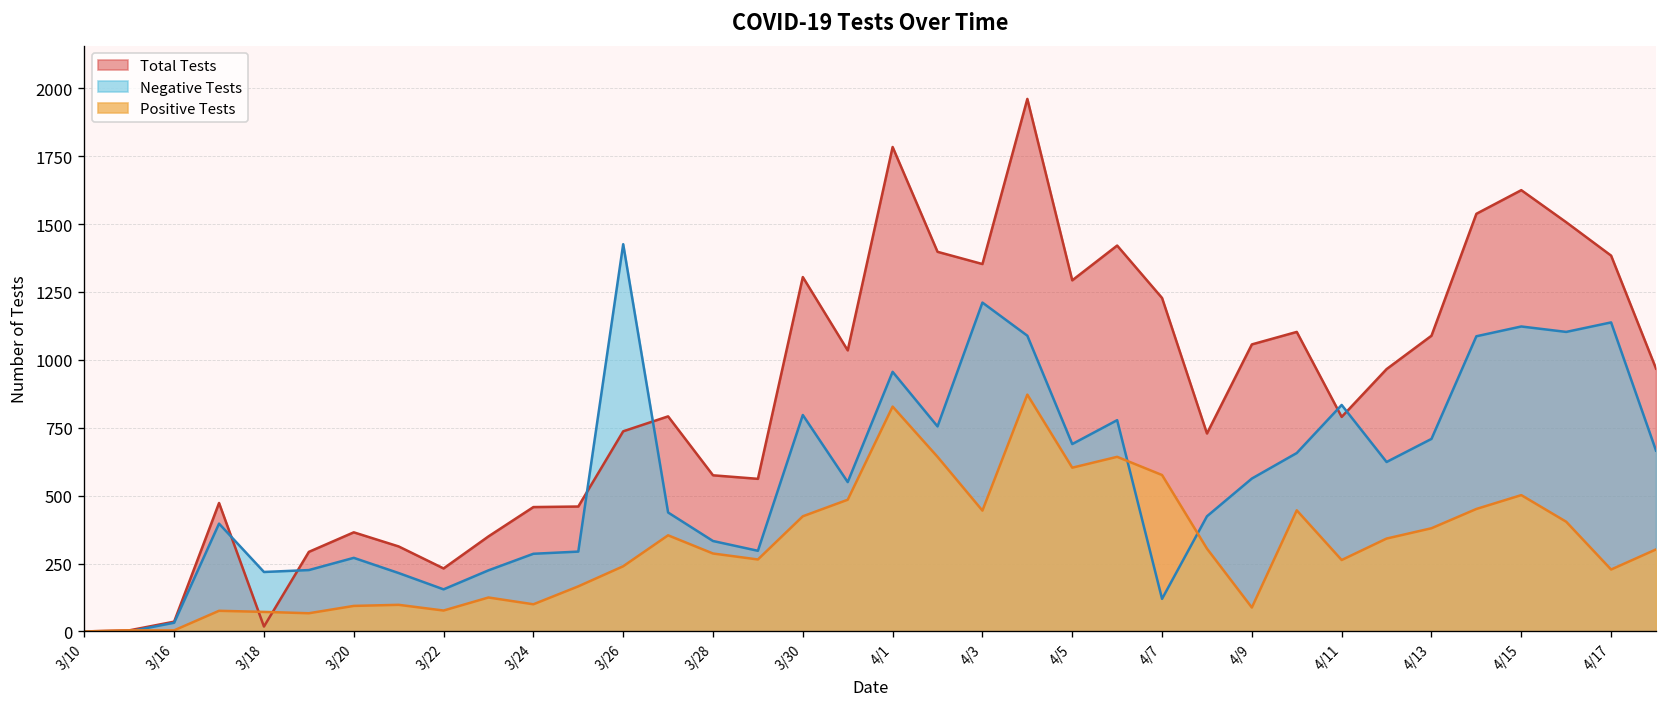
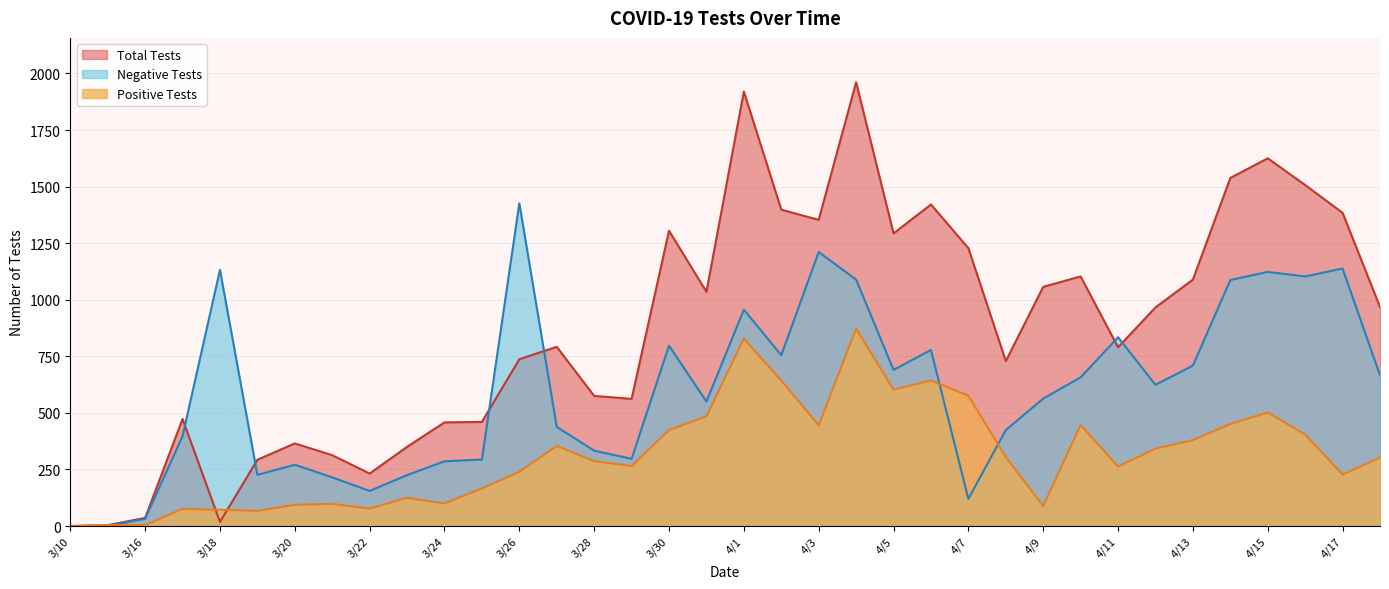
Negative Tests, 3/18: 220 -> 1130
Total Tests, 4/1: 1780 -> 1920
